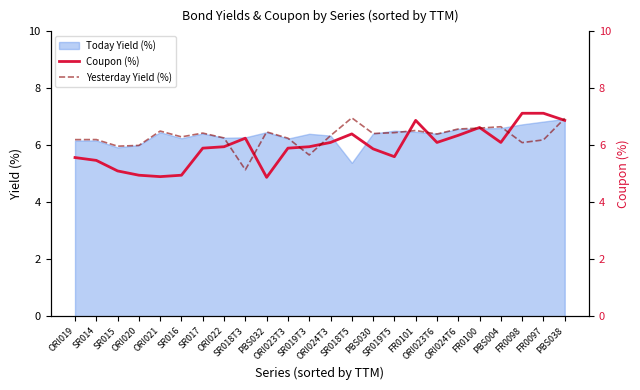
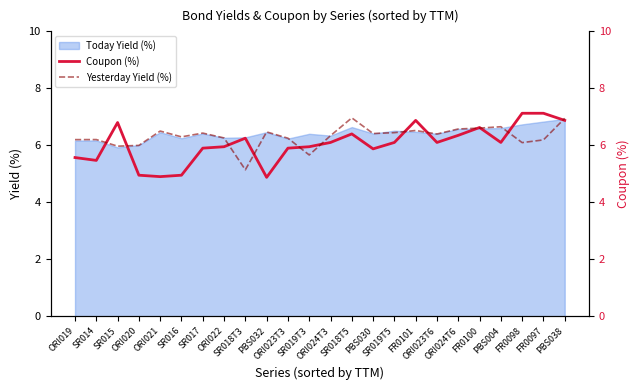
Today Yield (%), SR018T5: 5.4 -> 6.6
Coupon (%), SR015: 5.1 -> 6.8
Coupon (%), SR019T5: 5.6 -> 6.1
